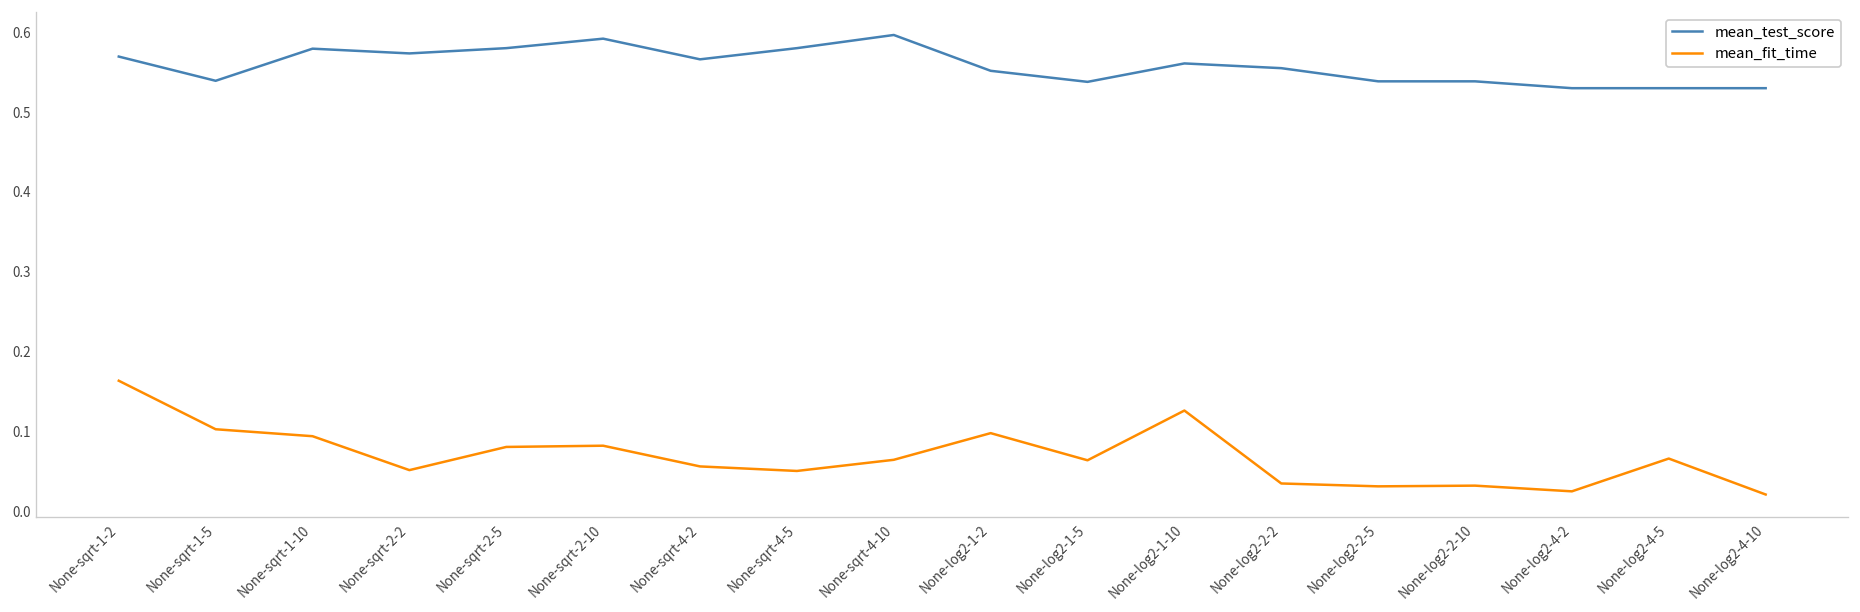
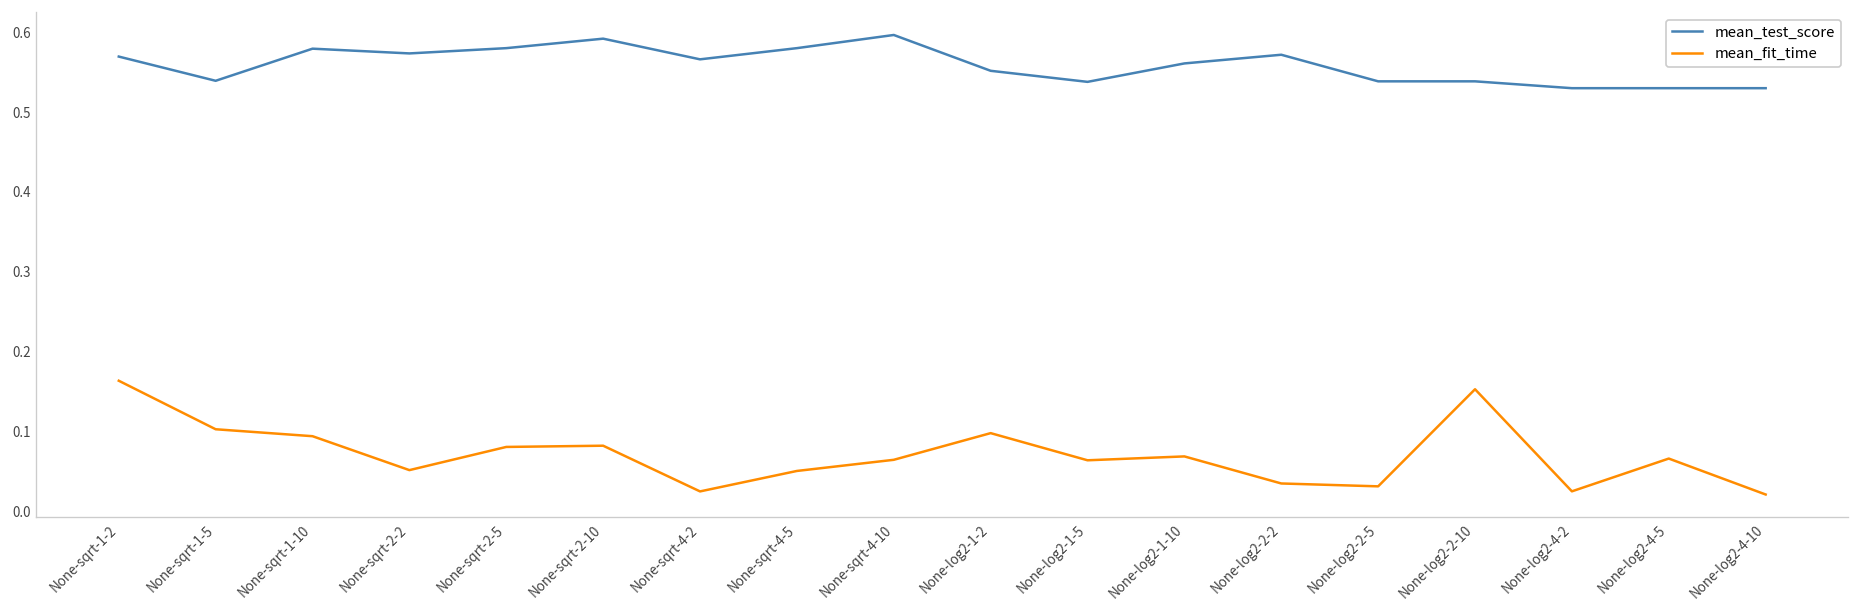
mean_fit_time, None-sqrt-4-2: 0.06 -> 0.02
mean_fit_time, None-log2-1-10: 0.13 -> 0.07
mean_test_score, None-log2-2-2: 0.56 -> 0.57
mean_fit_time, None-log2-2-10: 0.03 -> 0.15
